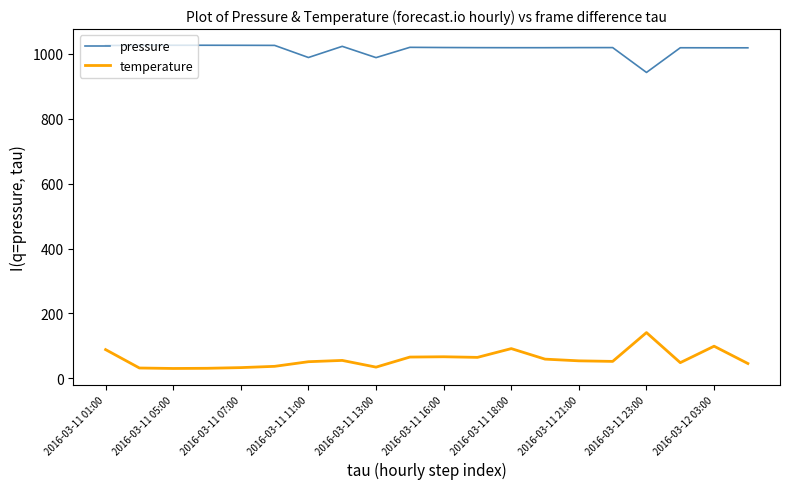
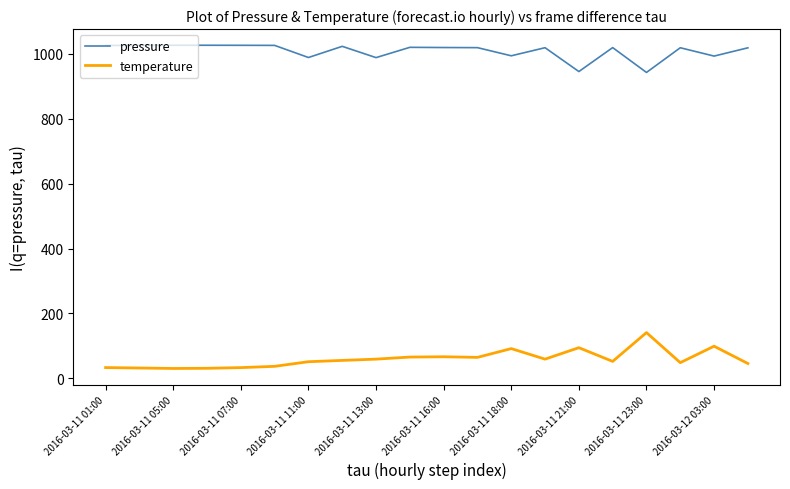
temperature, 2016-03-11 01:00: 90 -> 30
temperature, 2016-03-11 13:00: 30 -> 60
pressure, 2016-03-11 18:00: 1020 -> 990
pressure, 2016-03-11 21:00: 1020 -> 950
temperature, 2016-03-11 21:00: 50 -> 90
pressure, 2016-03-12 03:00: 1020 -> 990
